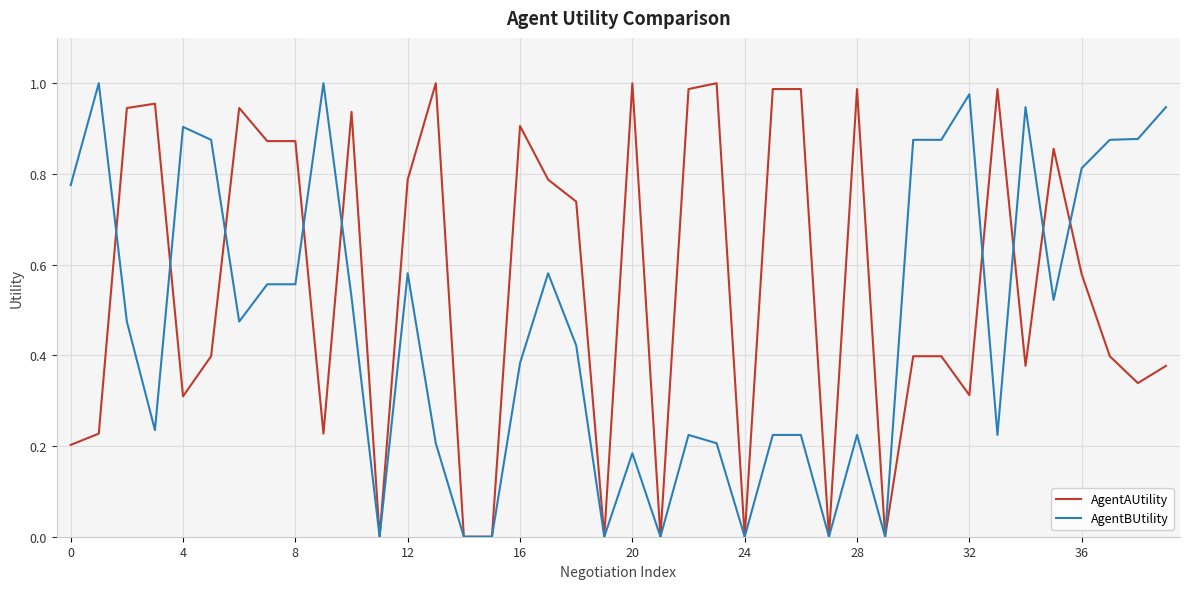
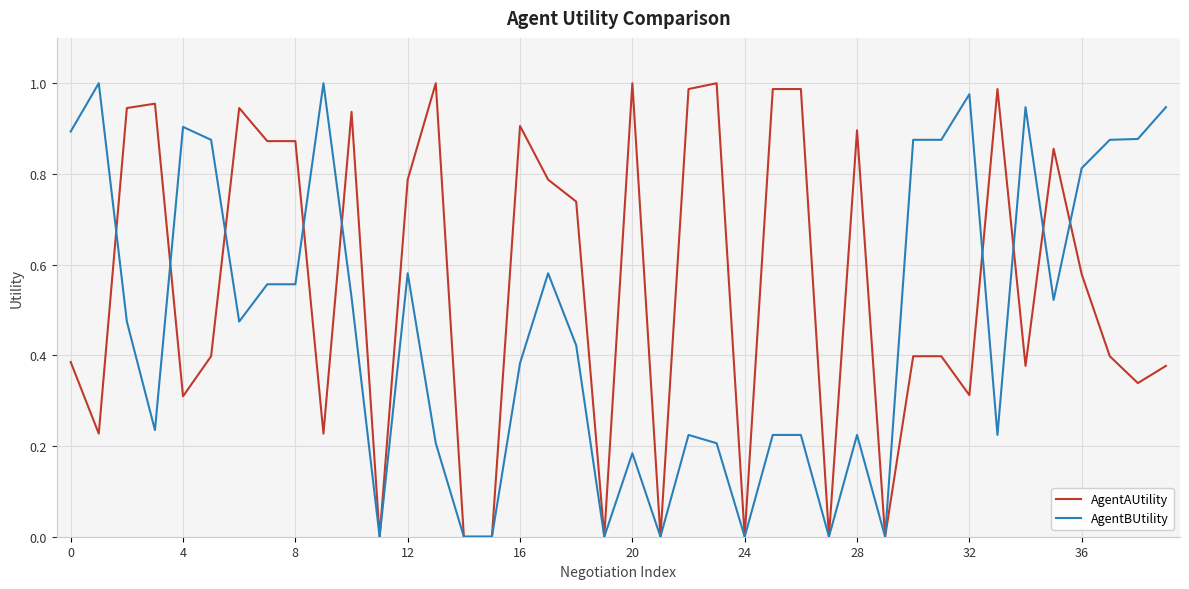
AgentAUtility, 0: 0.20 -> 0.39
AgentBUtility, 0: 0.78 -> 0.89
AgentAUtility, 28: 0.99 -> 0.90
